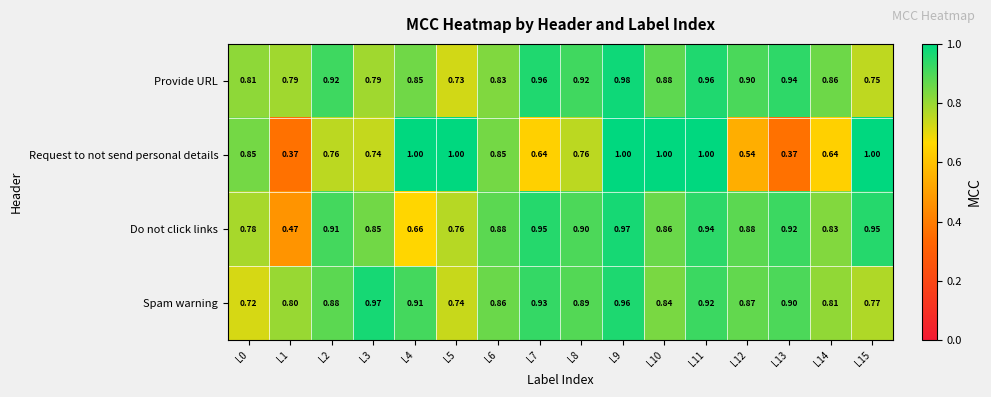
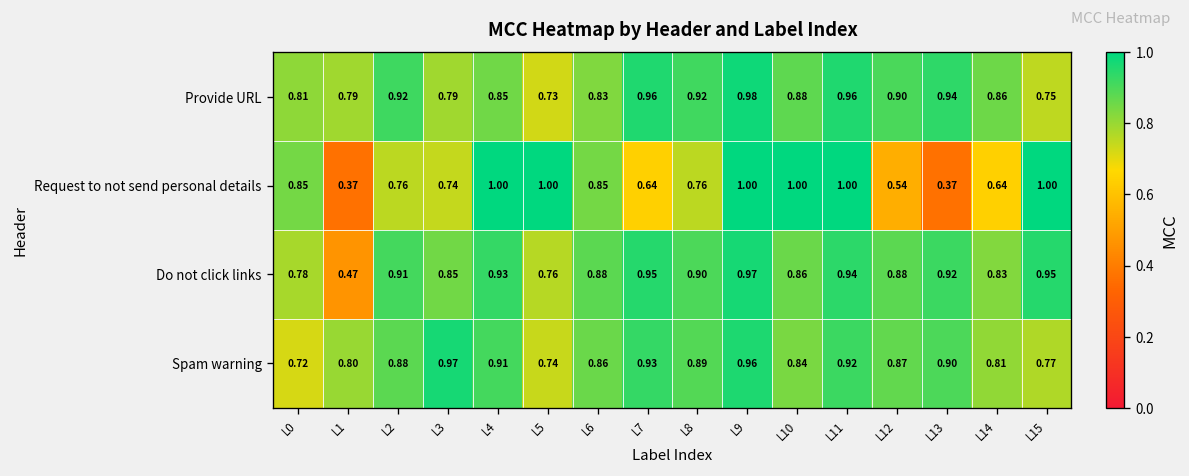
Do not click links, L4: 0.66 -> 0.93
